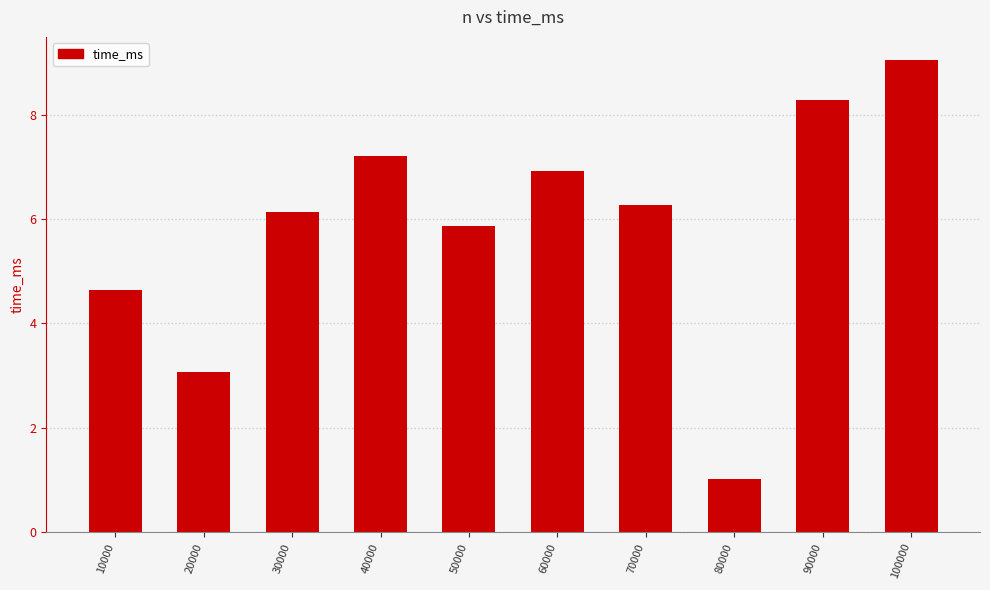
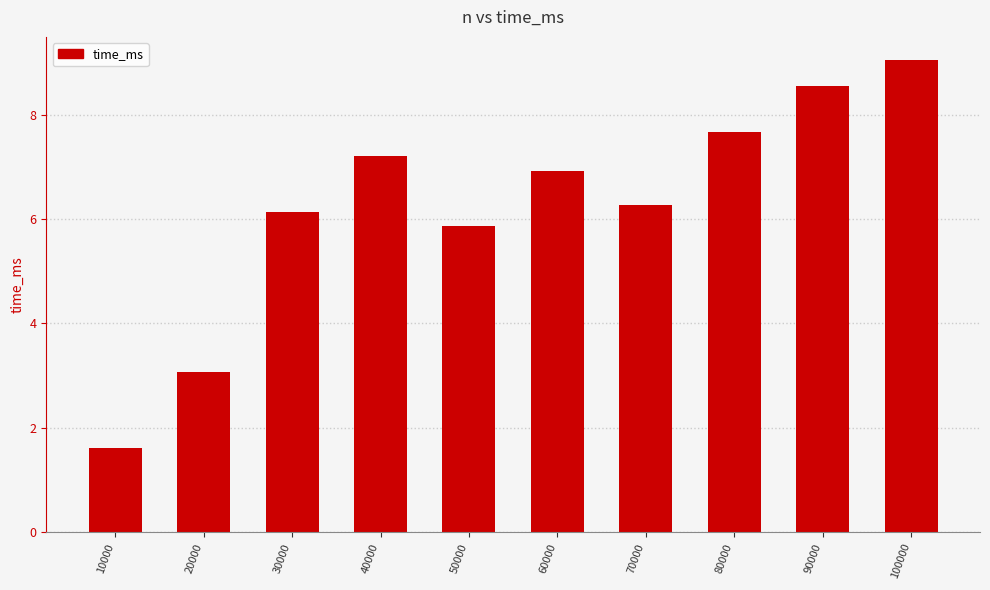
10000: 4.6 -> 1.6
80000: 1.0 -> 7.7
90000: 8.3 -> 8.5
